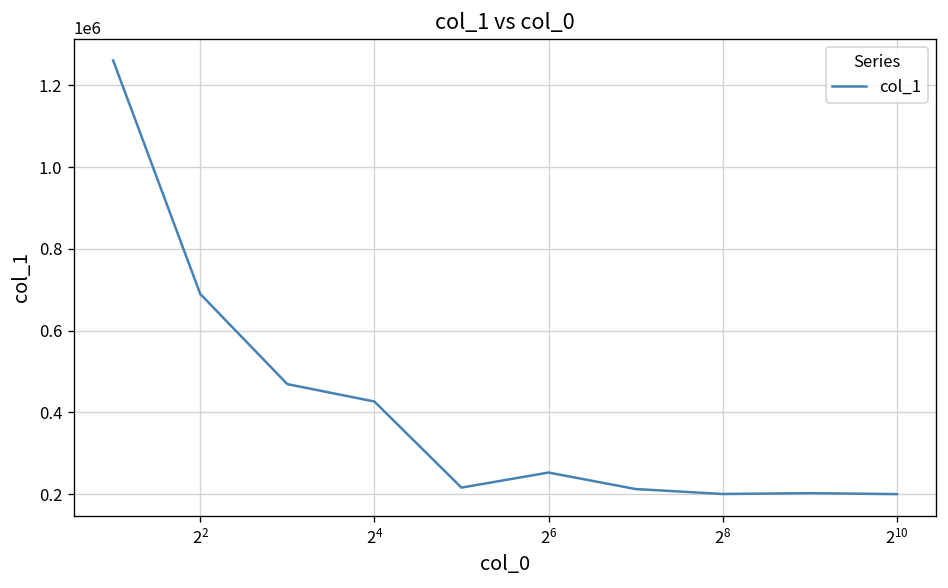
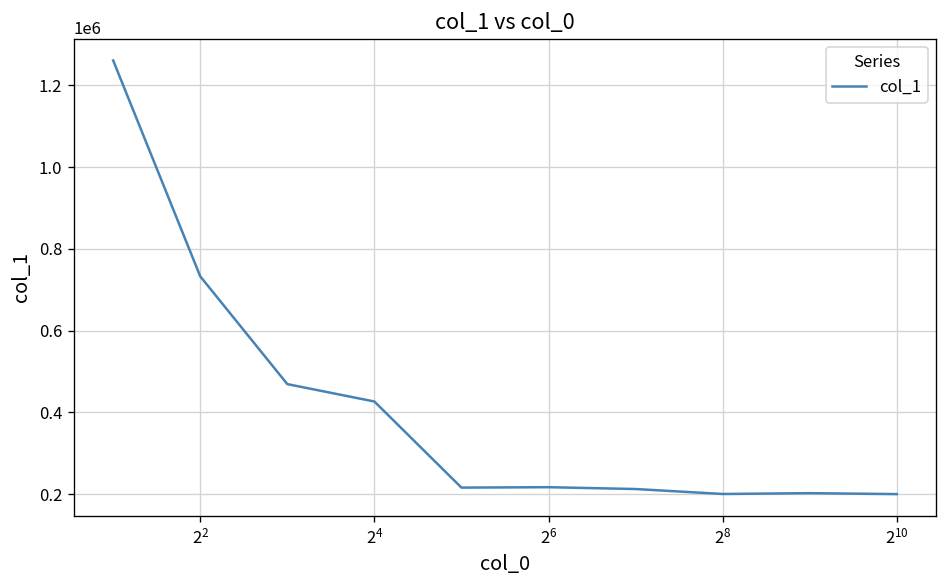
2^2: 690000 -> 730000
2^6: 250000 -> 220000
